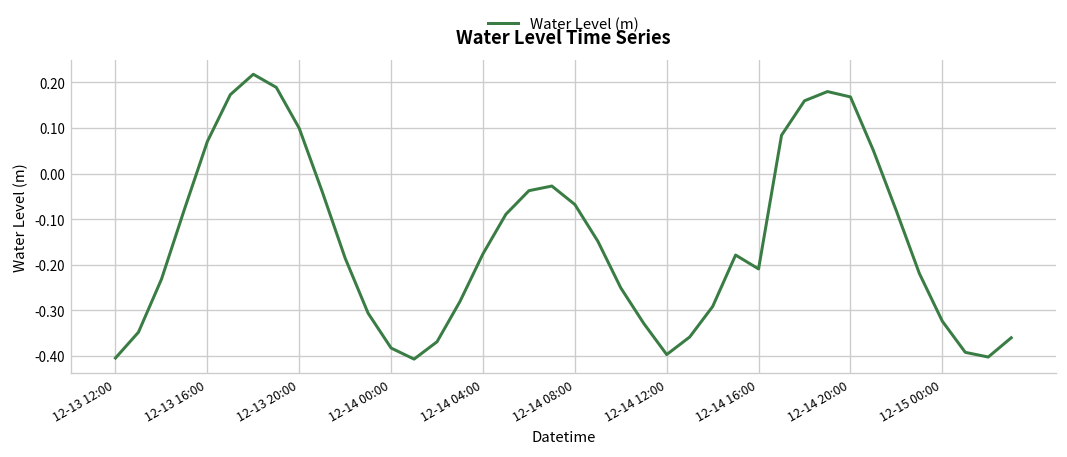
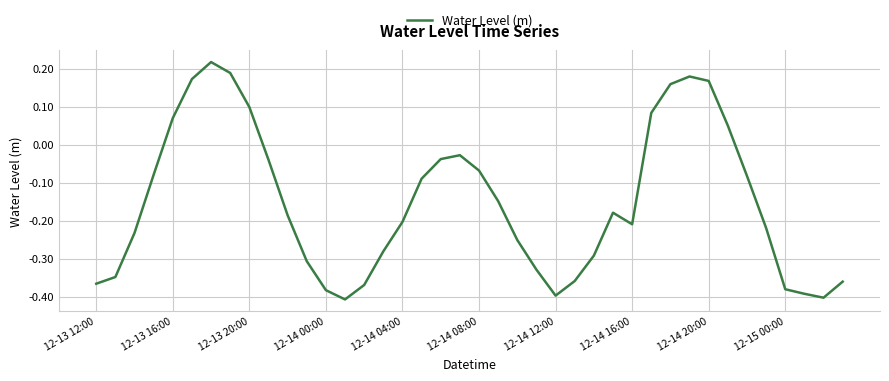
12-13 12:00: -0.40 -> -0.37
12-14 04:00: -0.18 -> -0.20
12-15 00:00: -0.32 -> -0.38
